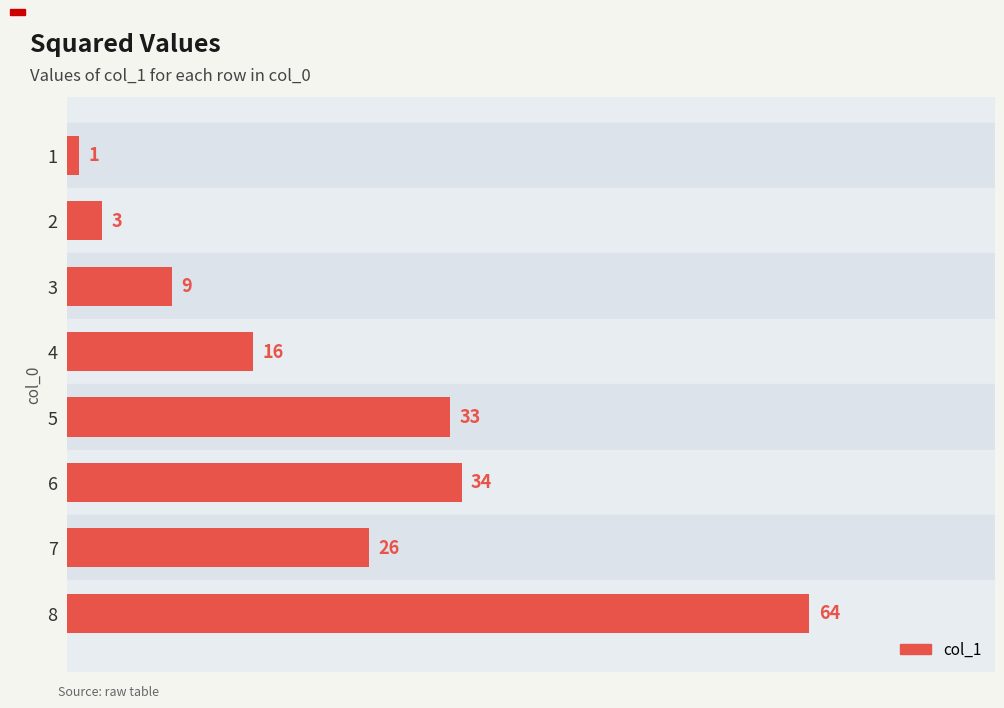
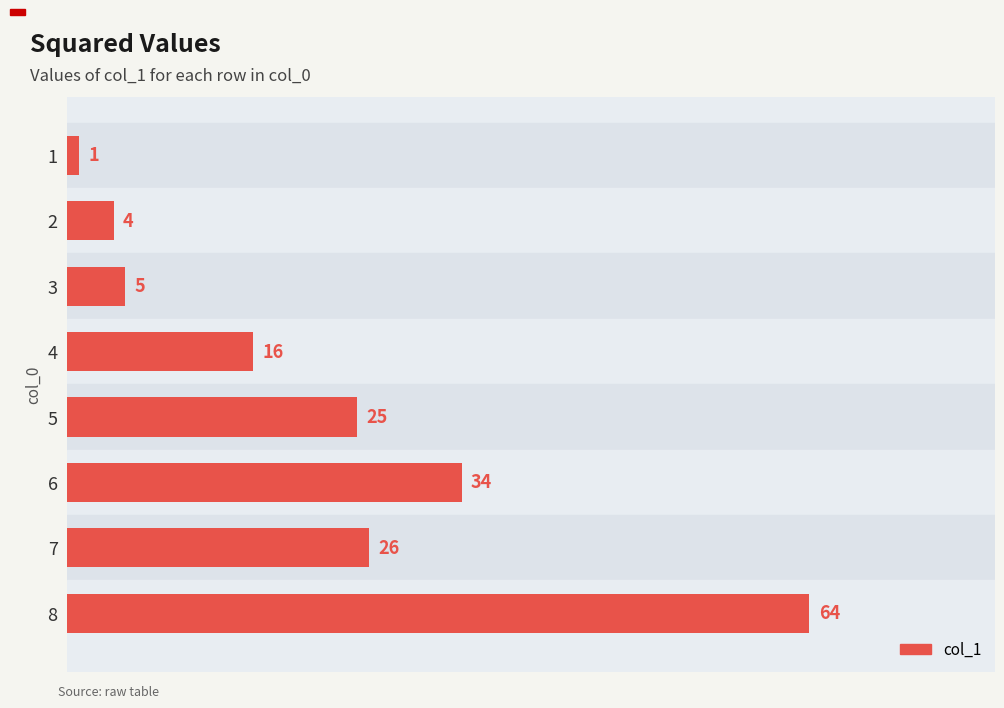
2: 3 -> 4
3: 9 -> 5
5: 33 -> 25
